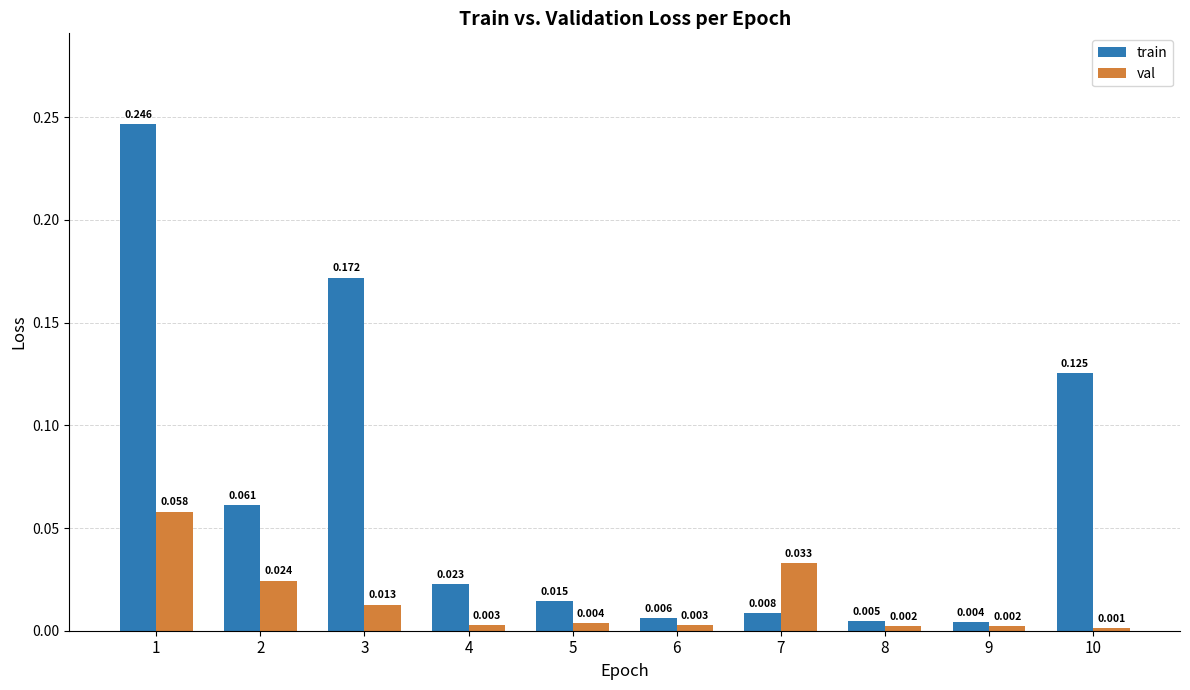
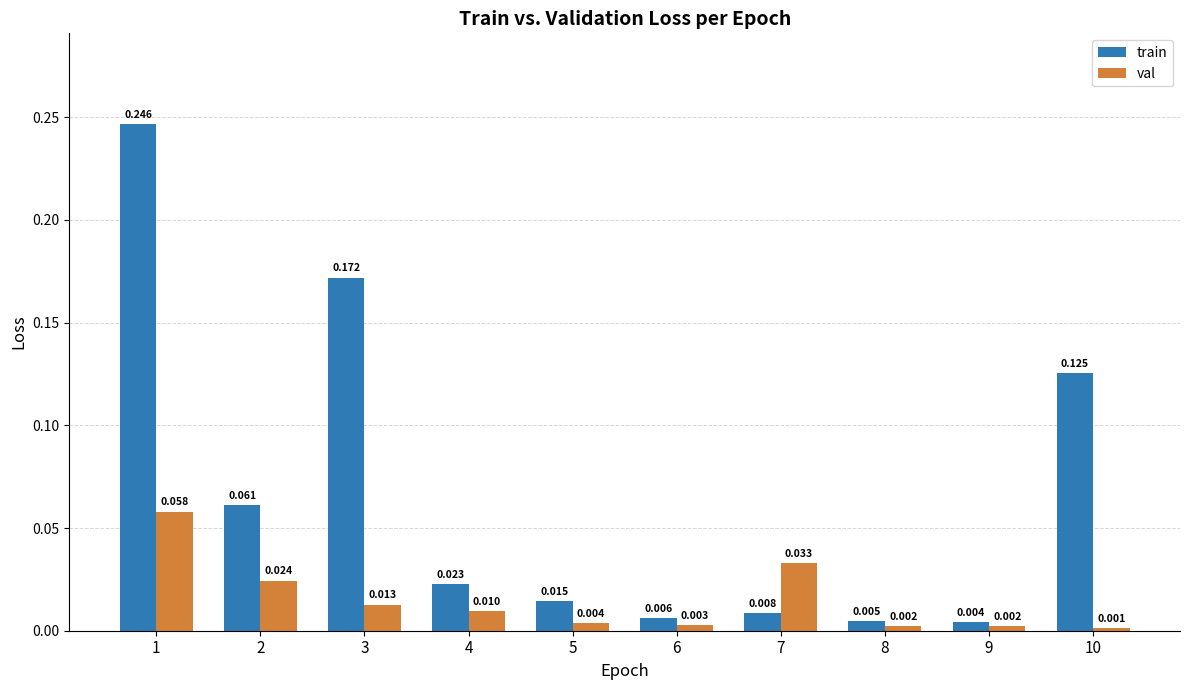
val, 4: 0.003 -> 0.010
